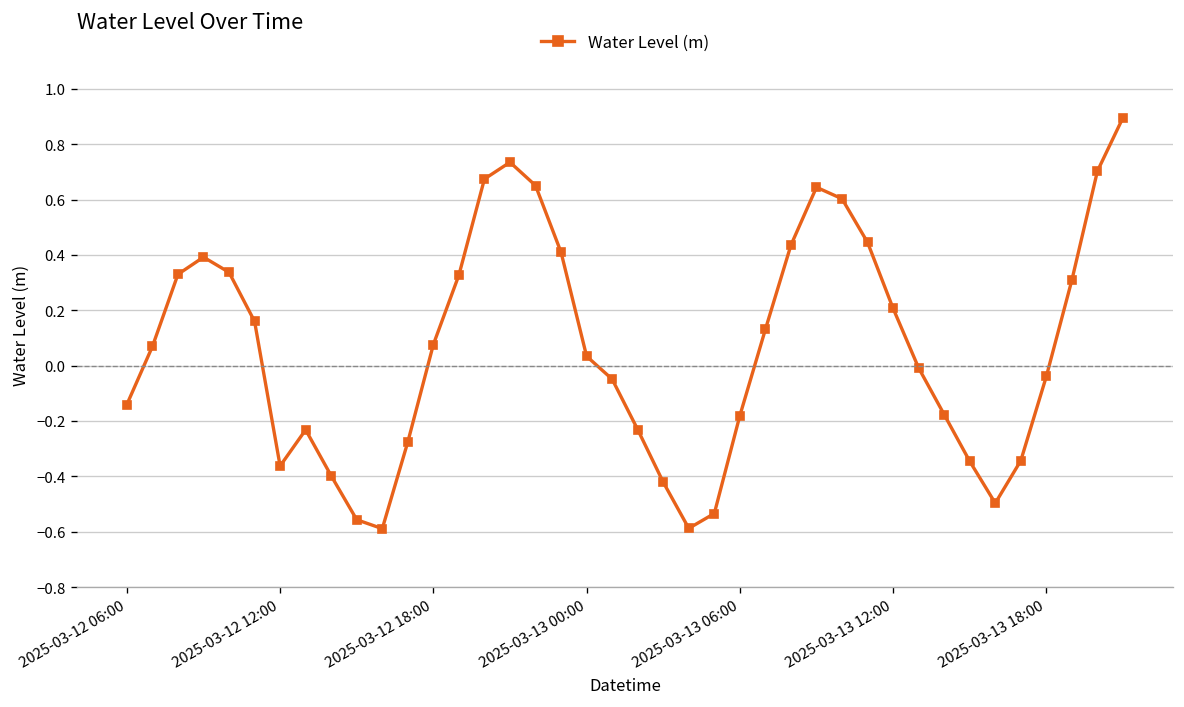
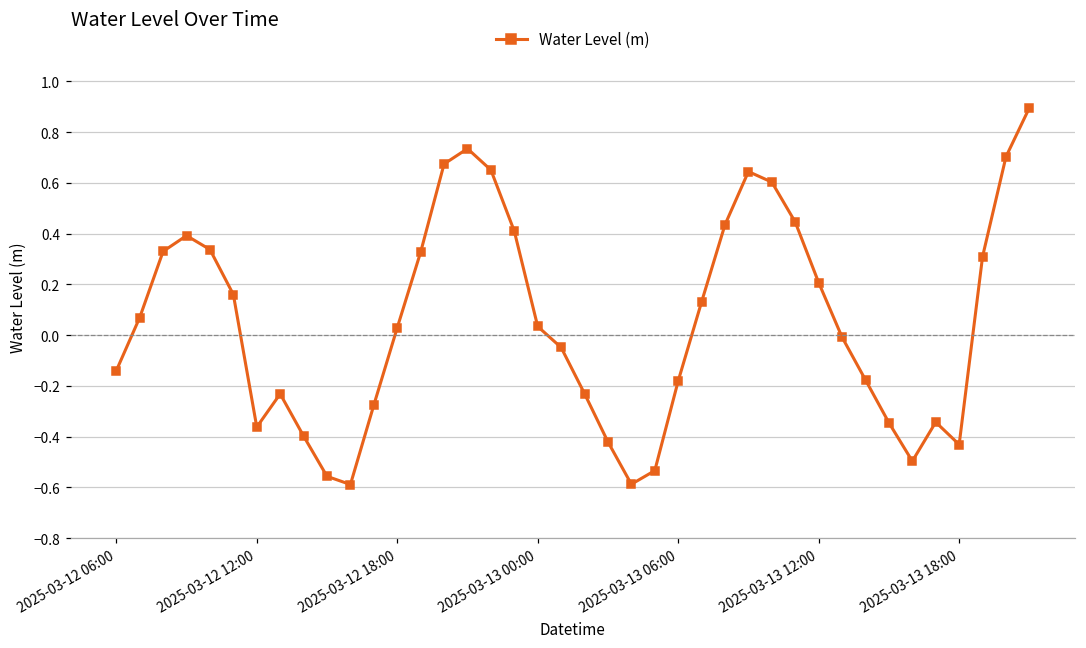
2025-03-12 18:00: 0.08 -> 0.03
2025-03-13 18:00: -0.04 -> -0.43
